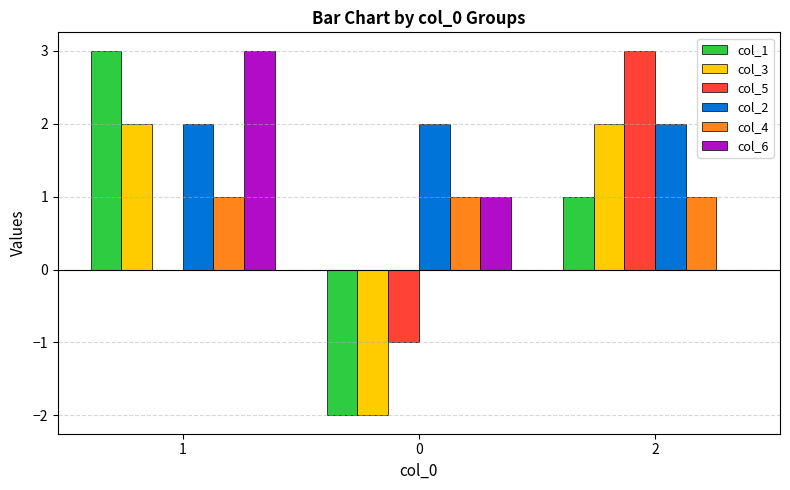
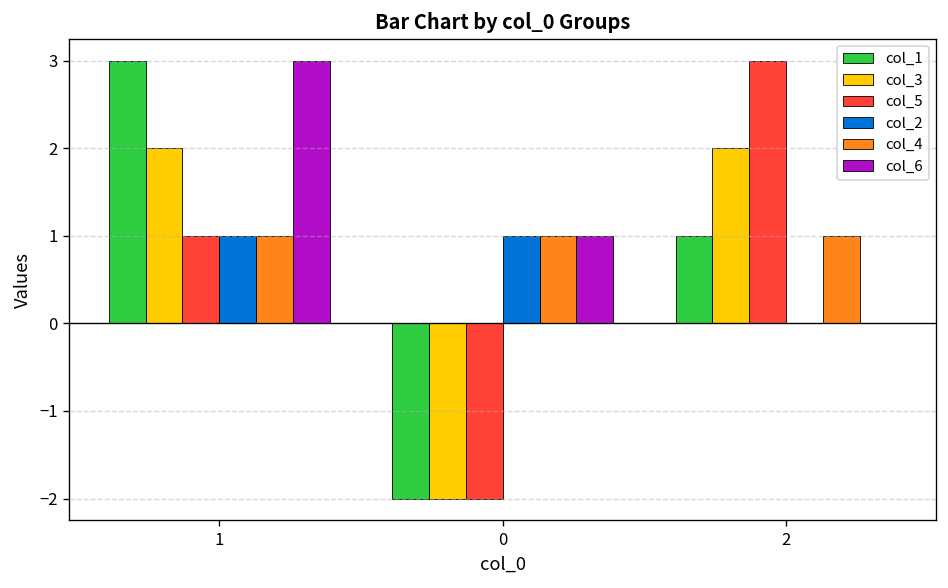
col_5, 1: 0 -> 1
col_2, 1: 2 -> 1
col_5, 0: -1 -> -2
col_2, 0: 2 -> 1
col_2, 2: 2 -> 0
